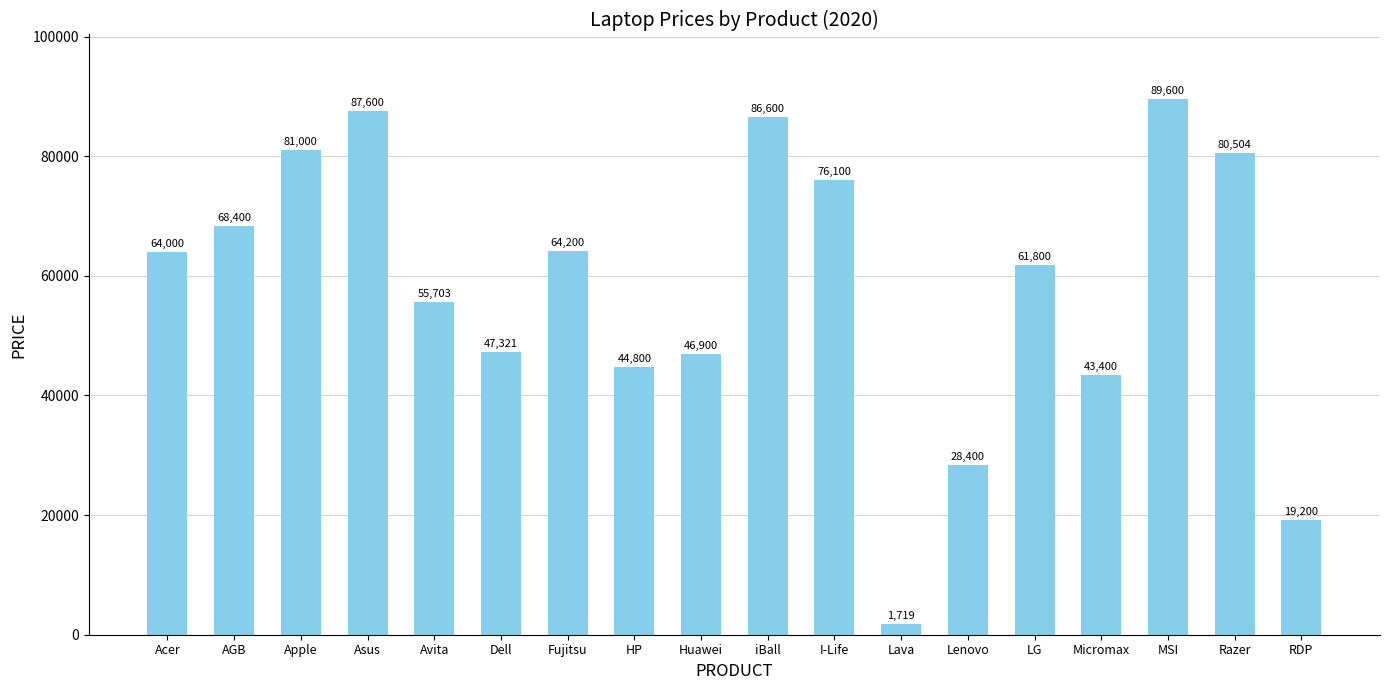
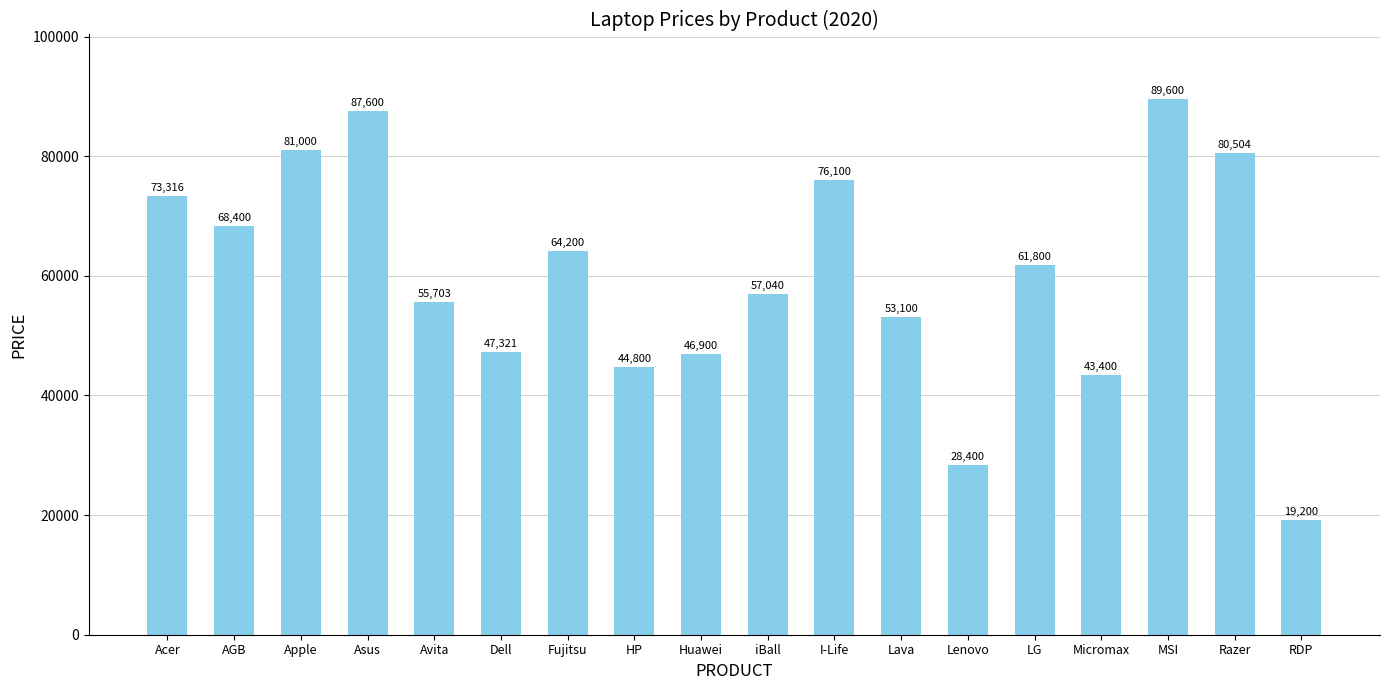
Acer: 64,000 -> 73,316
iBall: 86,600 -> 57,040
Lava: 1,719 -> 53,100
